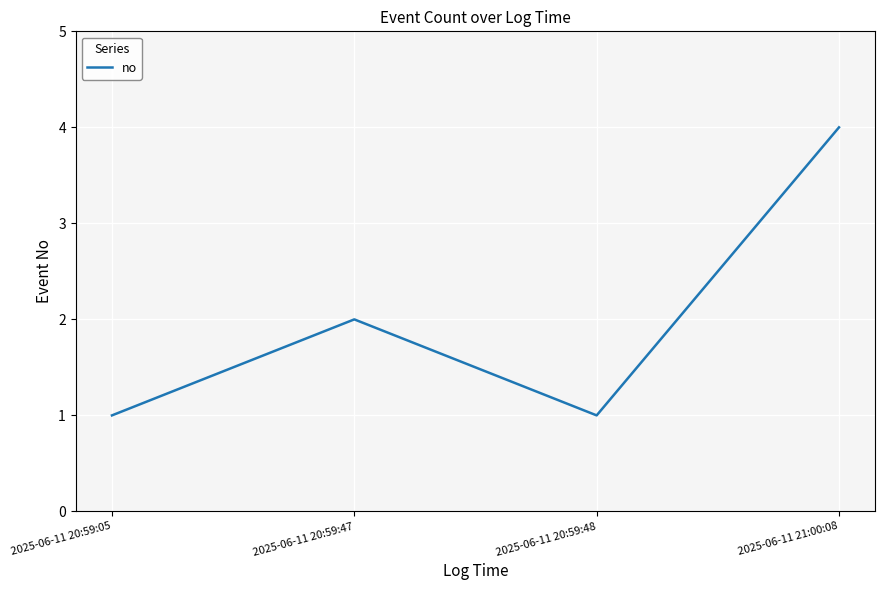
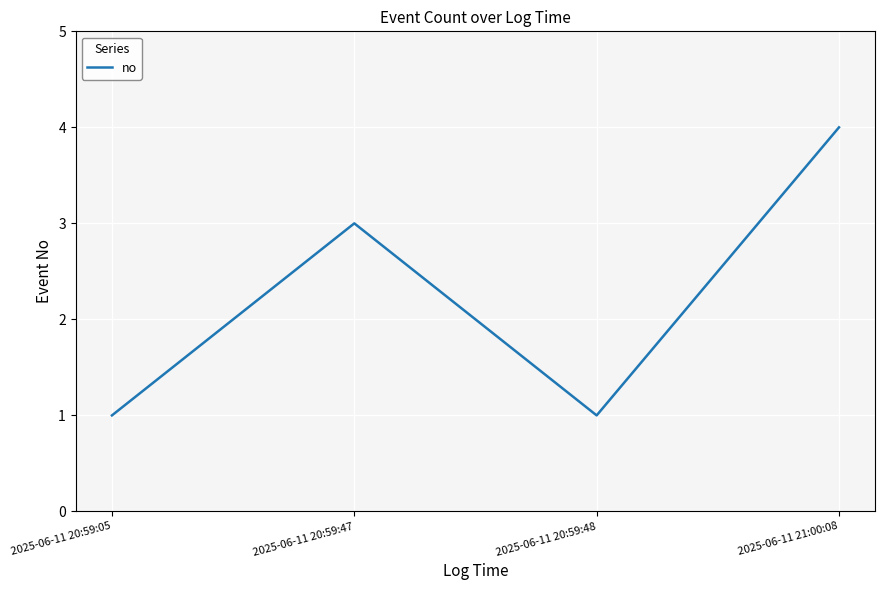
2025-06-11 20:59:47: 2 -> 3
